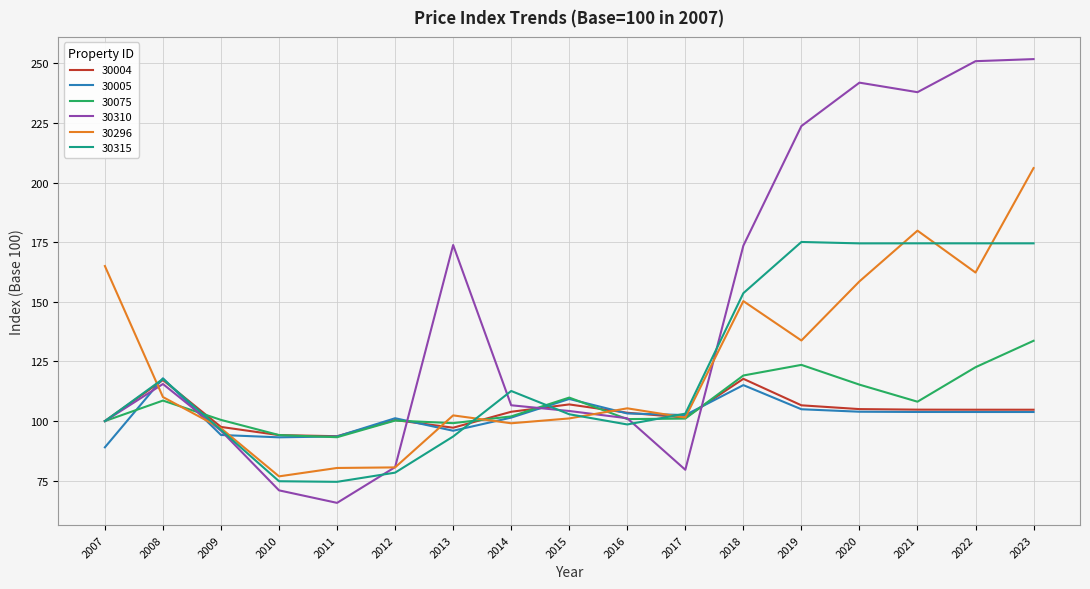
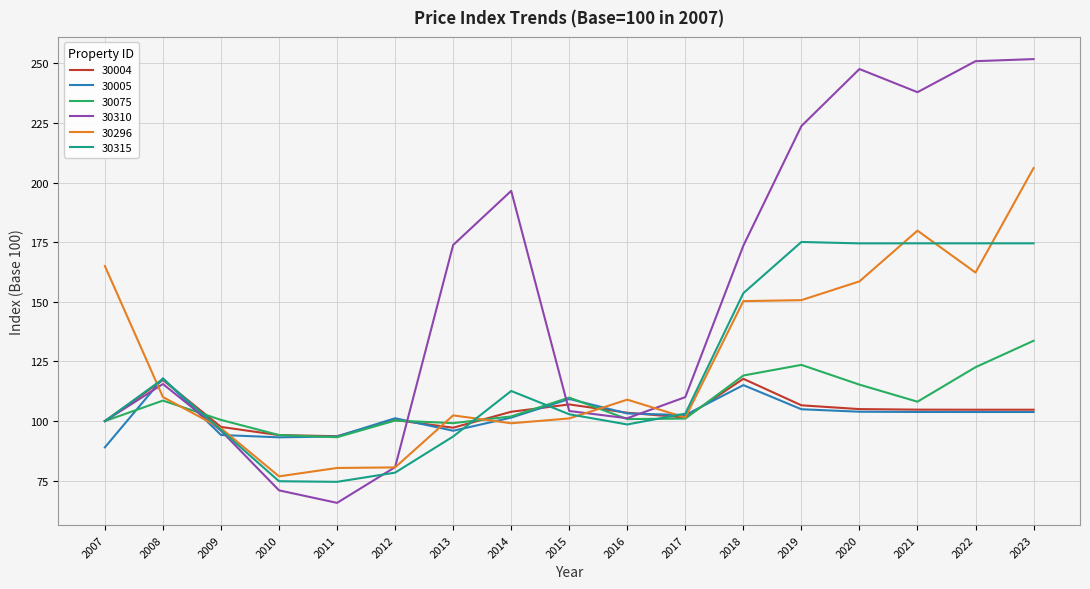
30310, 2014: 107 -> 197
30296, 2016: 105 -> 109
30310, 2017: 80 -> 110
30296, 2019: 134 -> 151
30310, 2020: 242 -> 248
